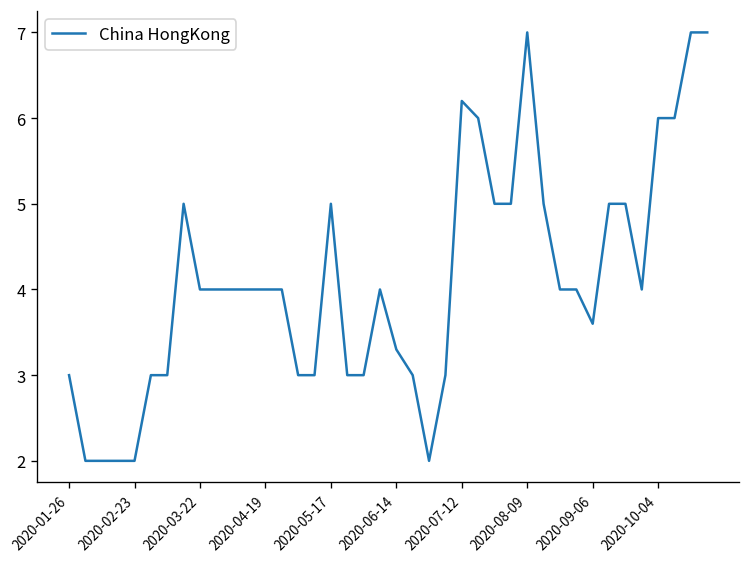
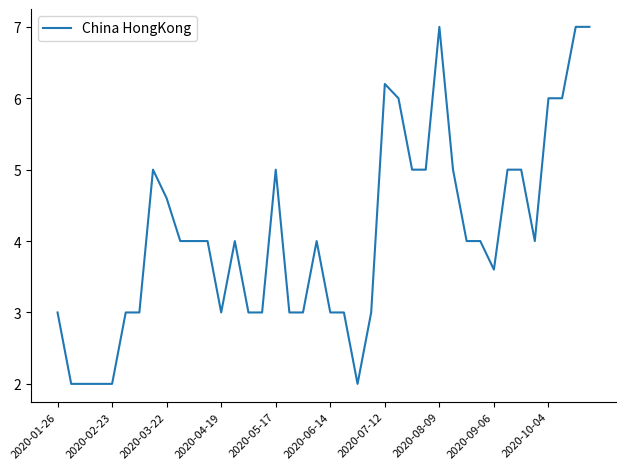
2020-03-22: 4.0 -> 4.6
2020-04-19: 4 -> 3
2020-06-14: 3.3 -> 3.0
